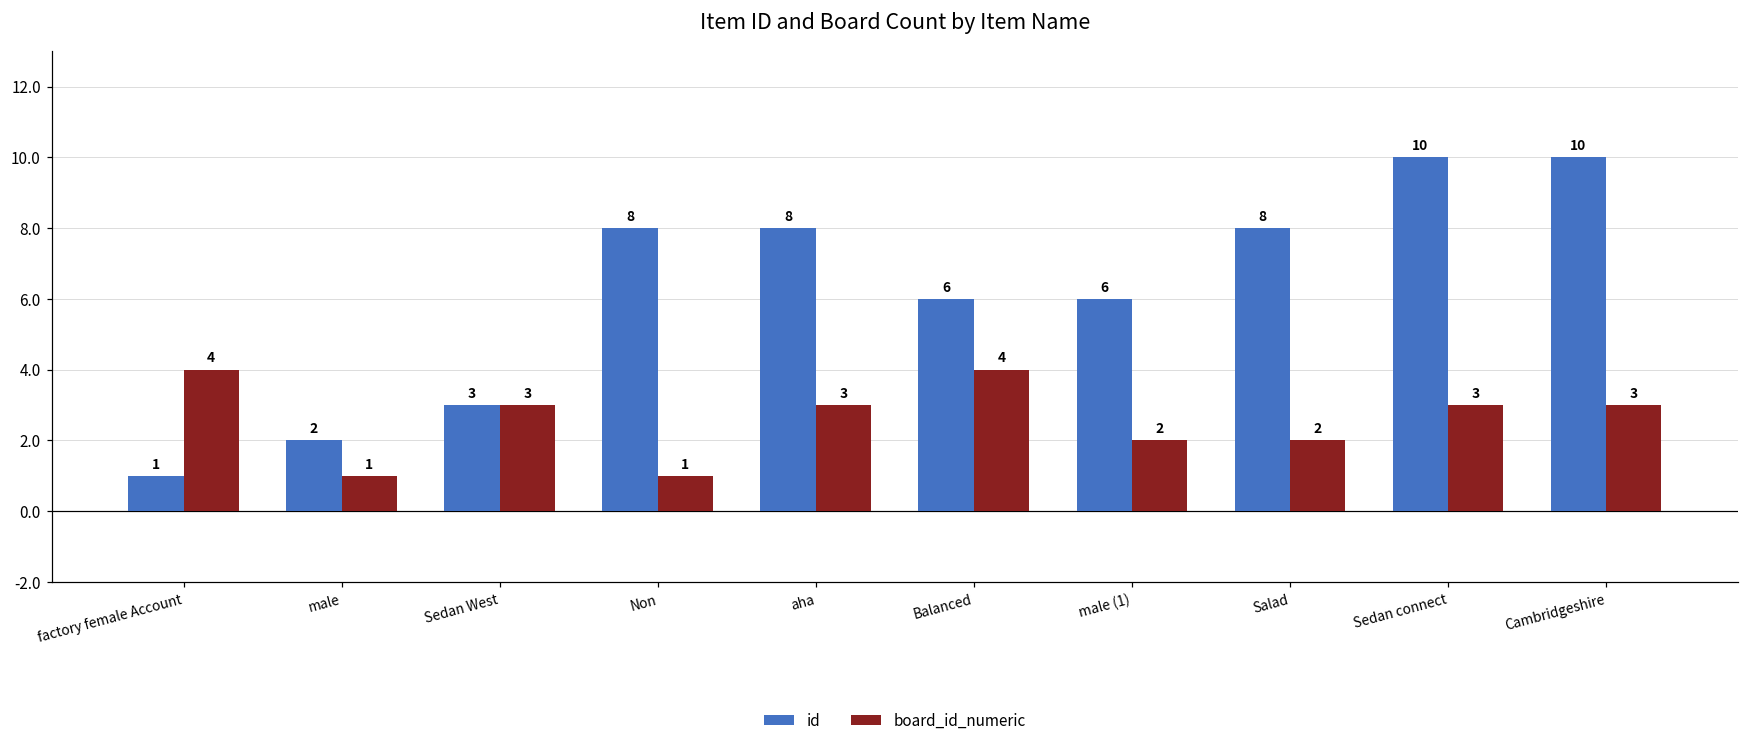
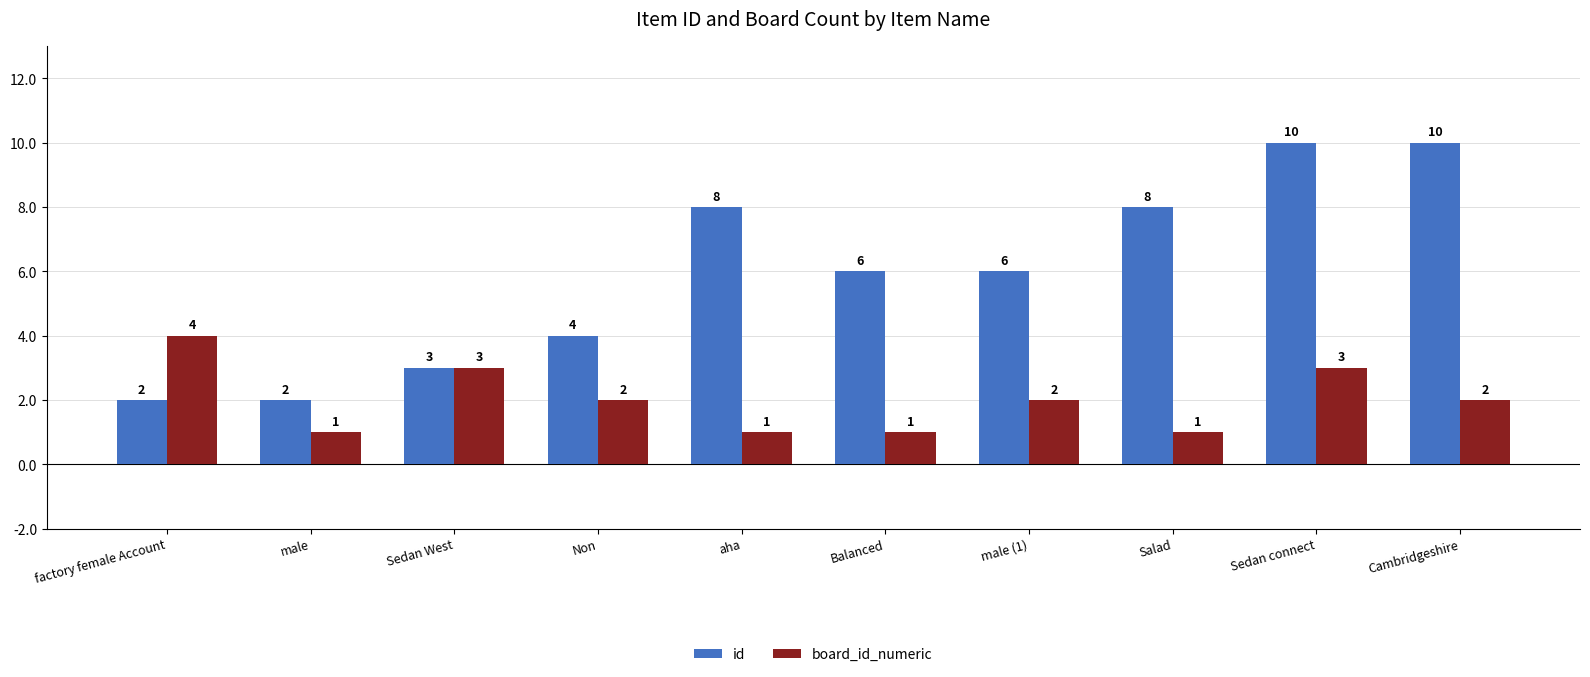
id, factory female Account: 1 -> 2
id, Non: 8 -> 4
board_id_numeric, Non: 1 -> 2
board_id_numeric, aha: 3 -> 1
board_id_numeric, Balanced: 4 -> 1
board_id_numeric, Salad: 2 -> 1
board_id_numeric, Cambridgeshire: 3 -> 2
